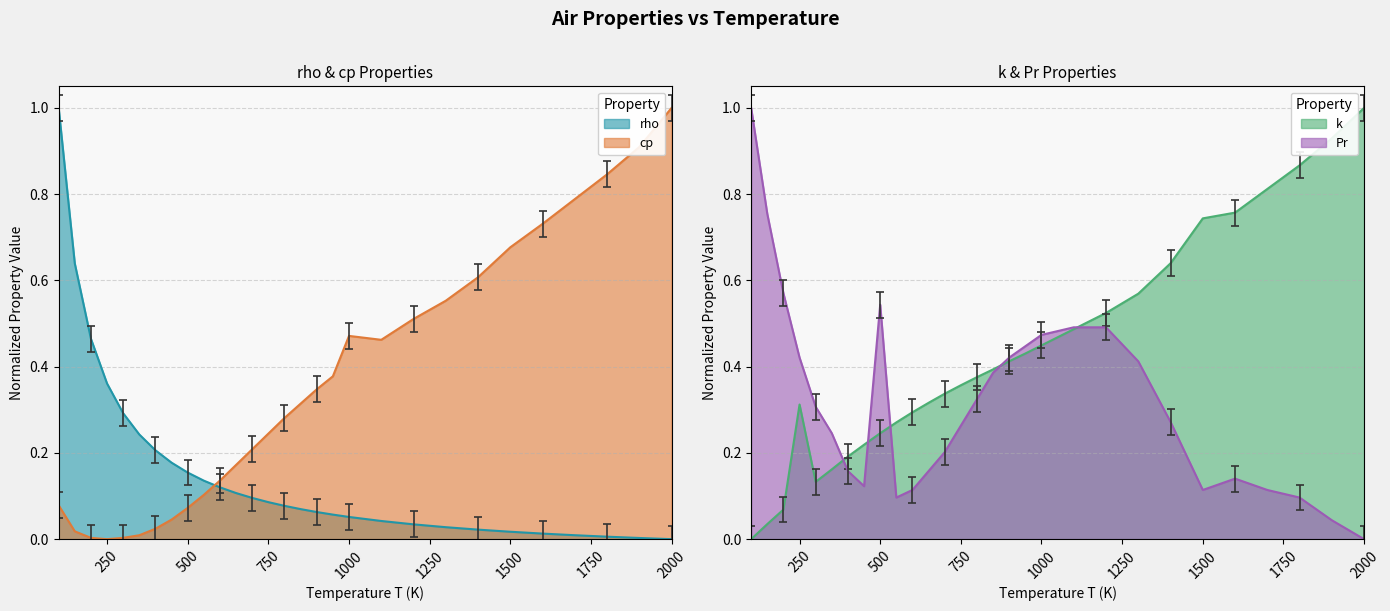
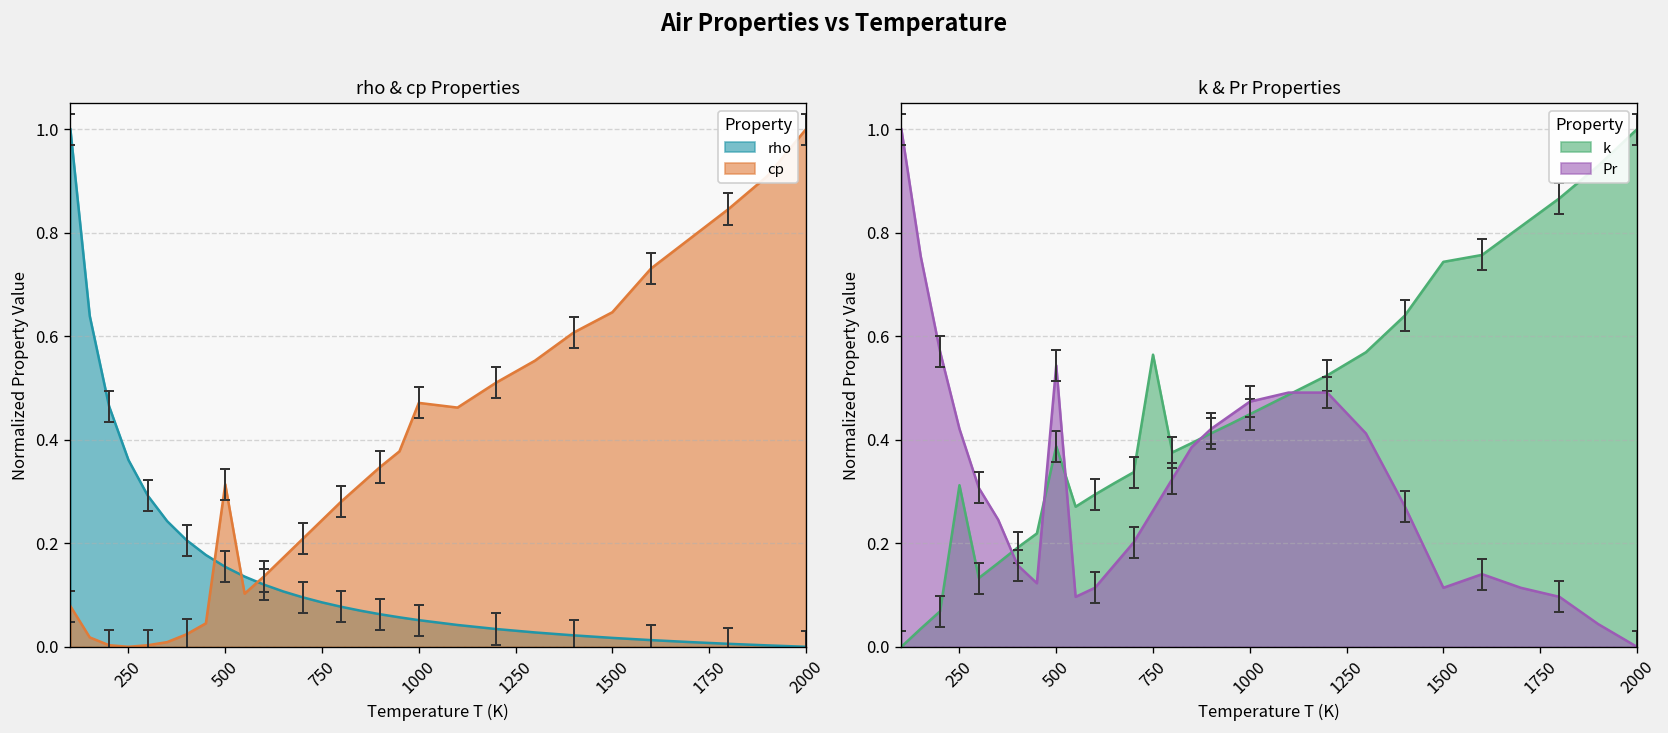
rho & cp Properties, cp, 500: 0.07 -> 0.31
rho & cp Properties, cp, 1500: 0.68 -> 0.65
k & Pr Properties, k, 500: 0.25 -> 0.39
k & Pr Properties, k, 750: 0.36 -> 0.56
